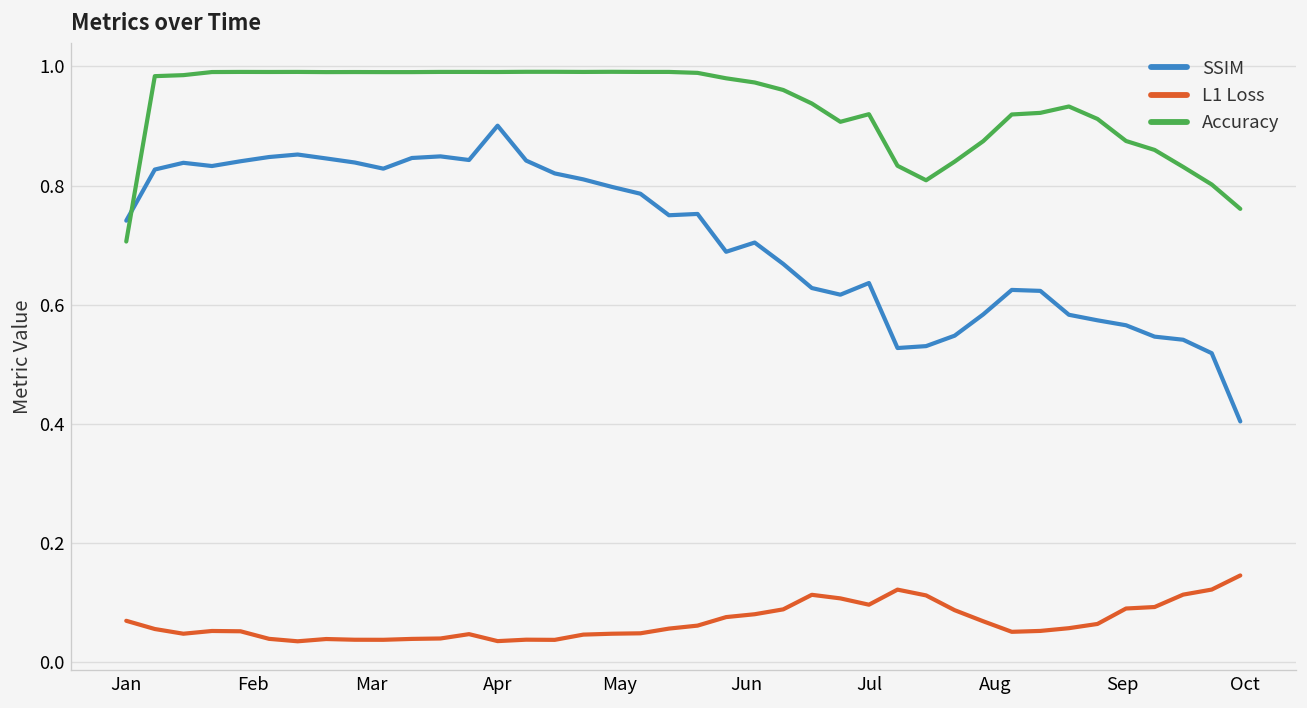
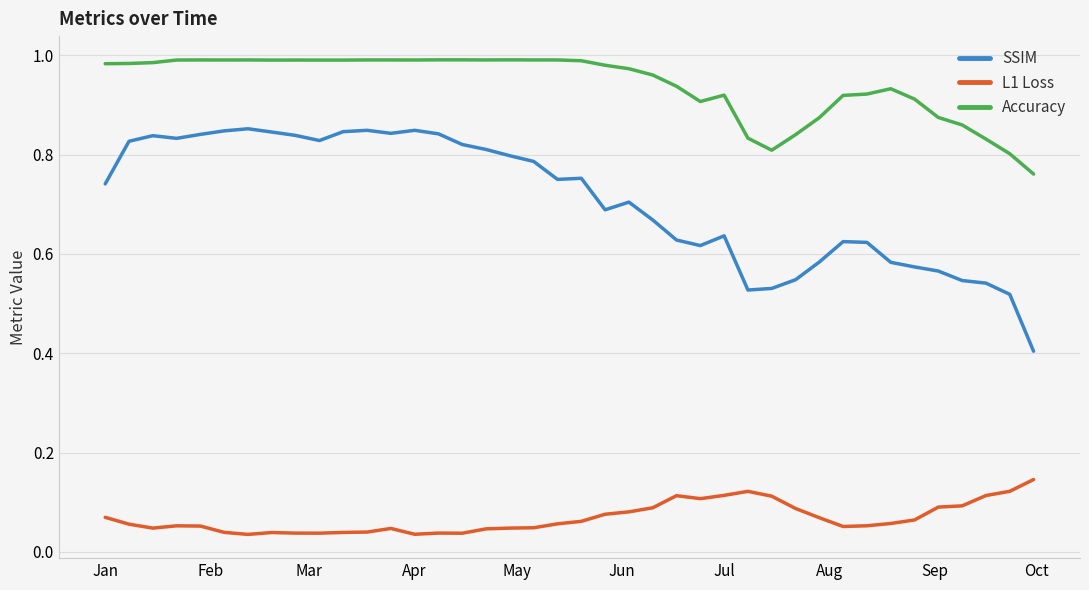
Accuracy, Jan: 0.71 -> 0.98
SSIM, Apr: 0.90 -> 0.85
L1 Loss, Jul: 0.10 -> 0.11
